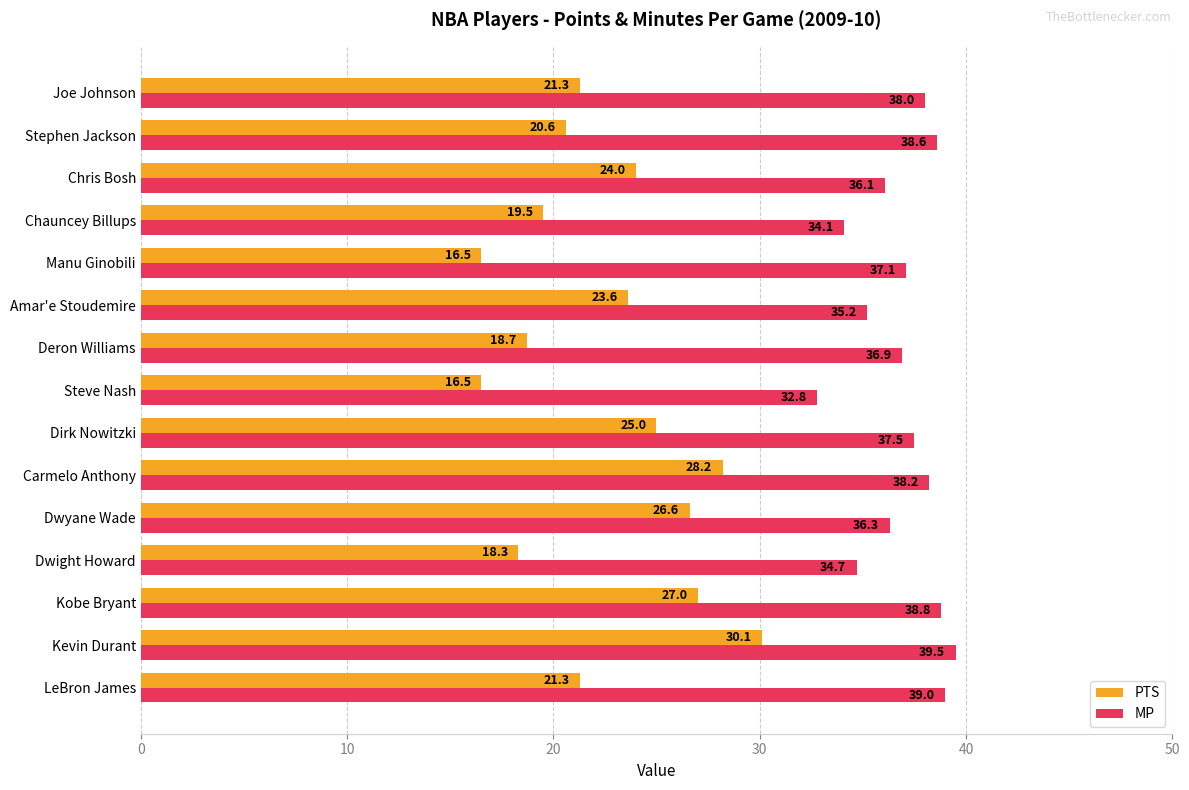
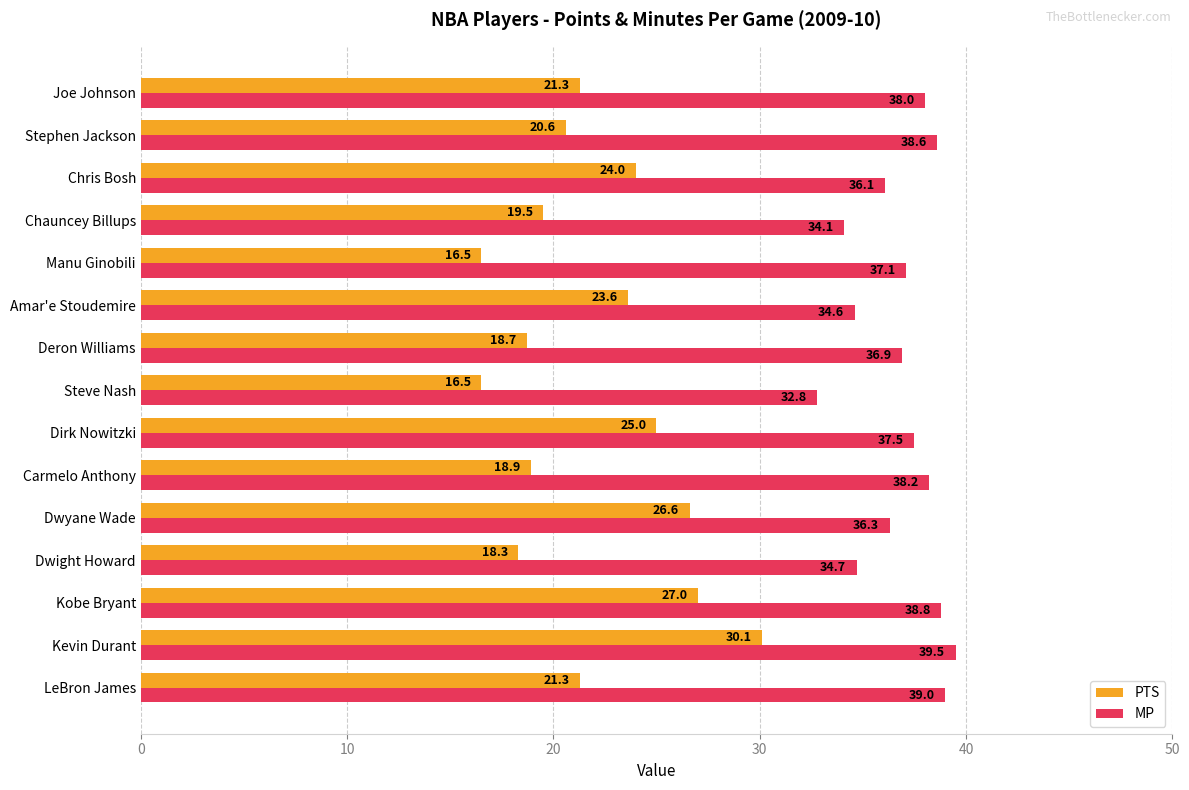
MP, Amar'e Stoudemire: 35.2 -> 34.6
PTS, Carmelo Anthony: 28.2 -> 18.9
